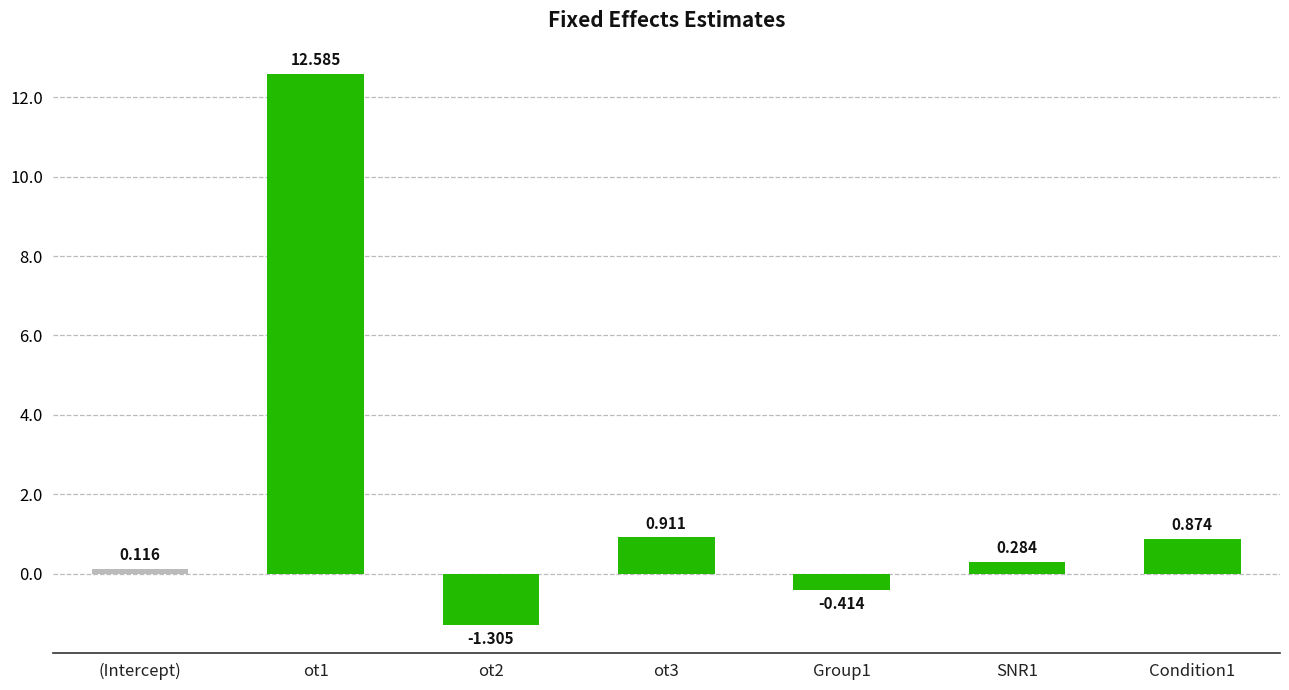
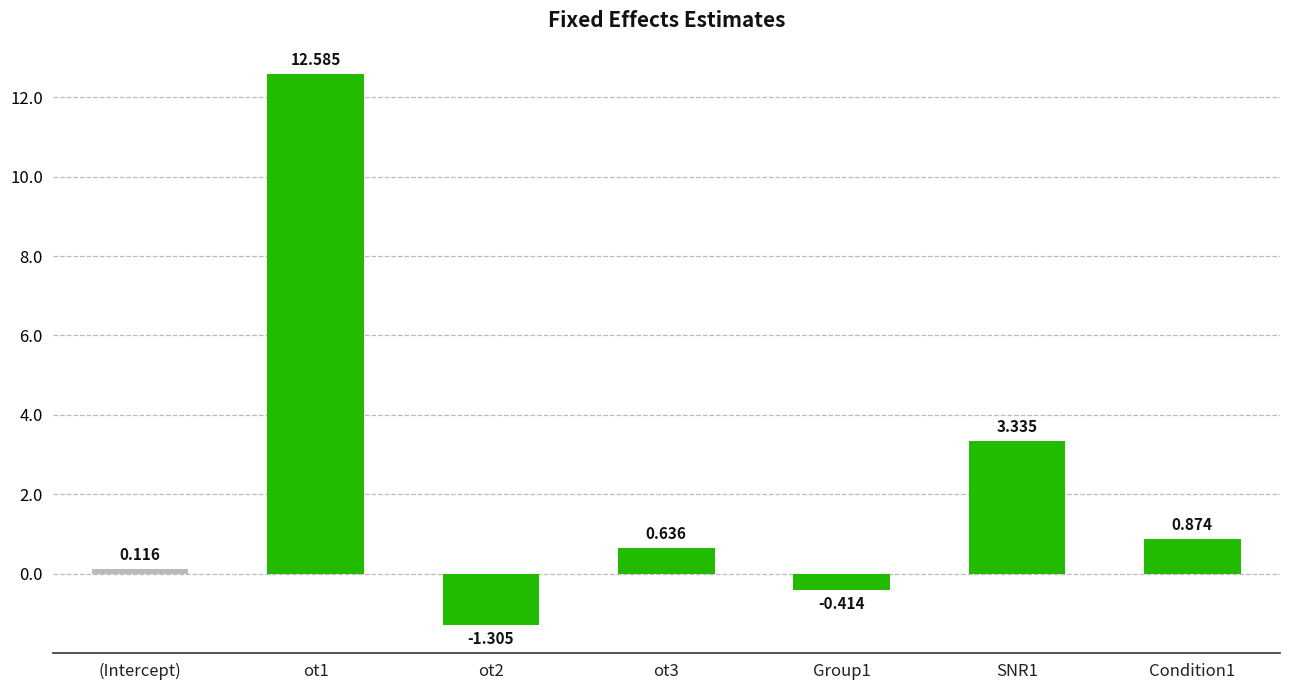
ot3: 0.911 -> 0.636
SNR1: 0.284 -> 3.335
